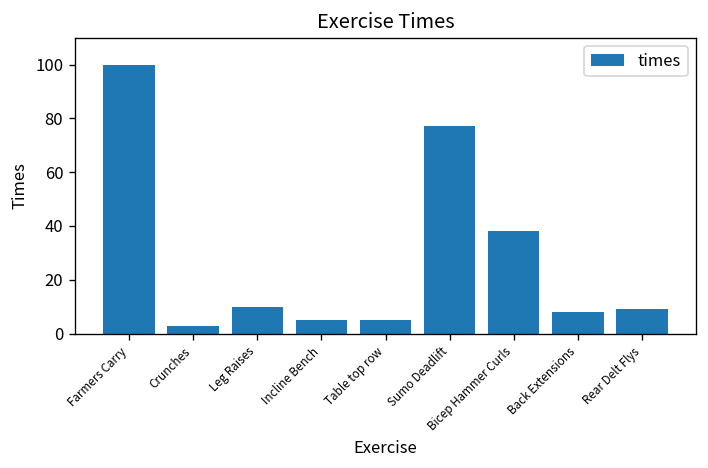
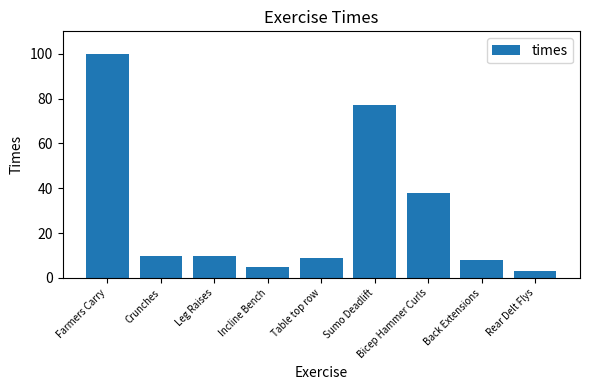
Crunches: 3 -> 10
Table top row: 5 -> 9
Rear Delt Flys: 9 -> 3
